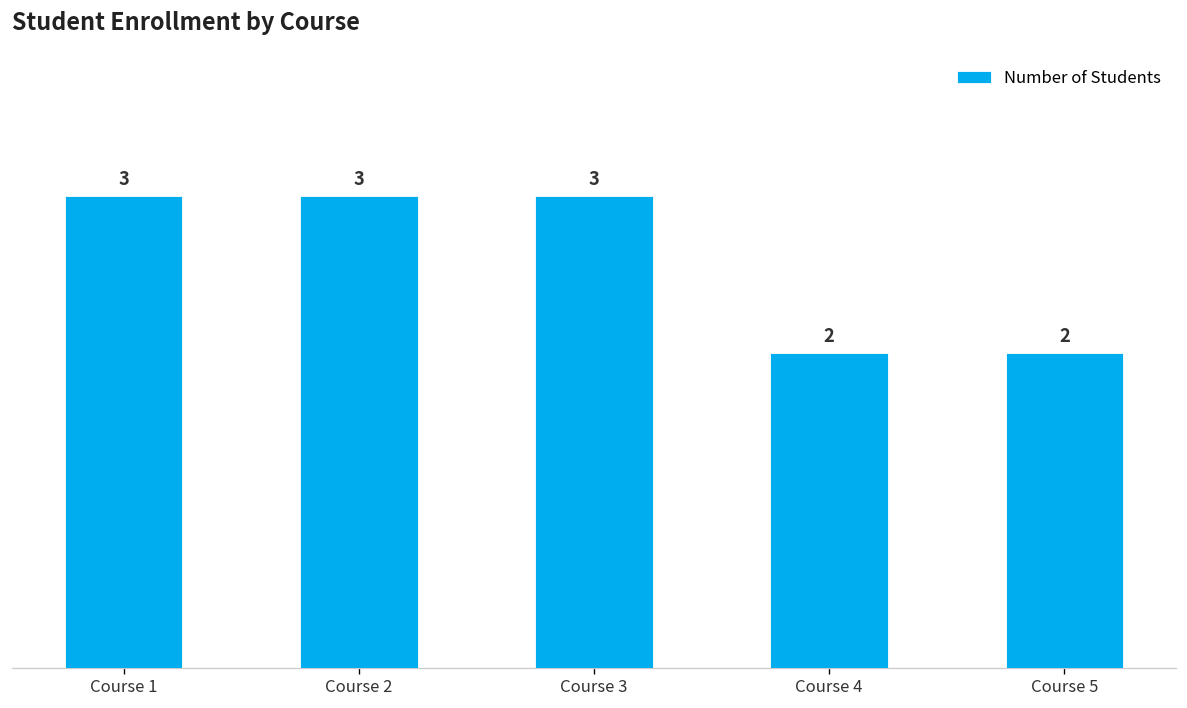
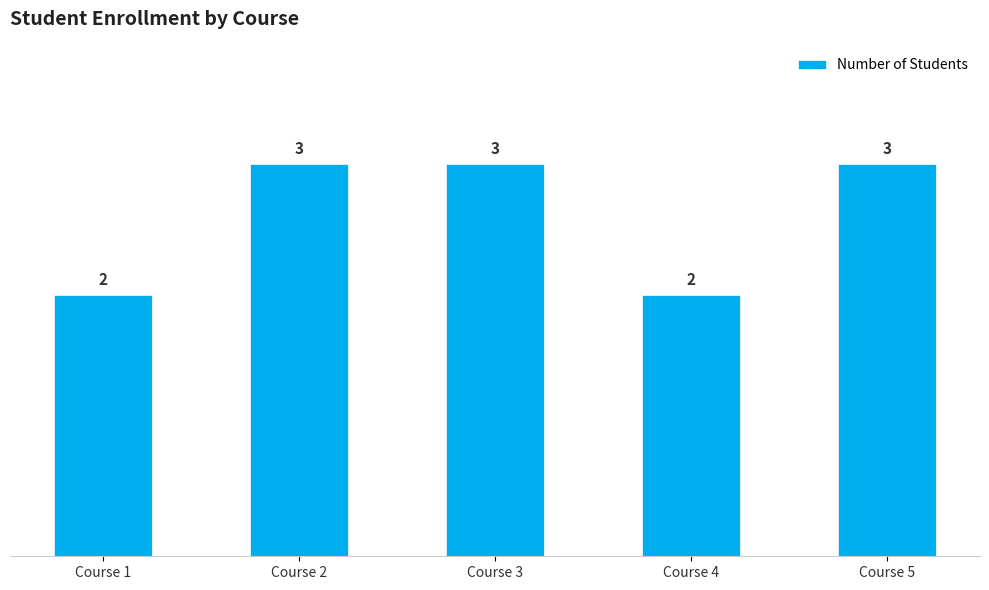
Course 1: 3 -> 2
Course 5: 2 -> 3
